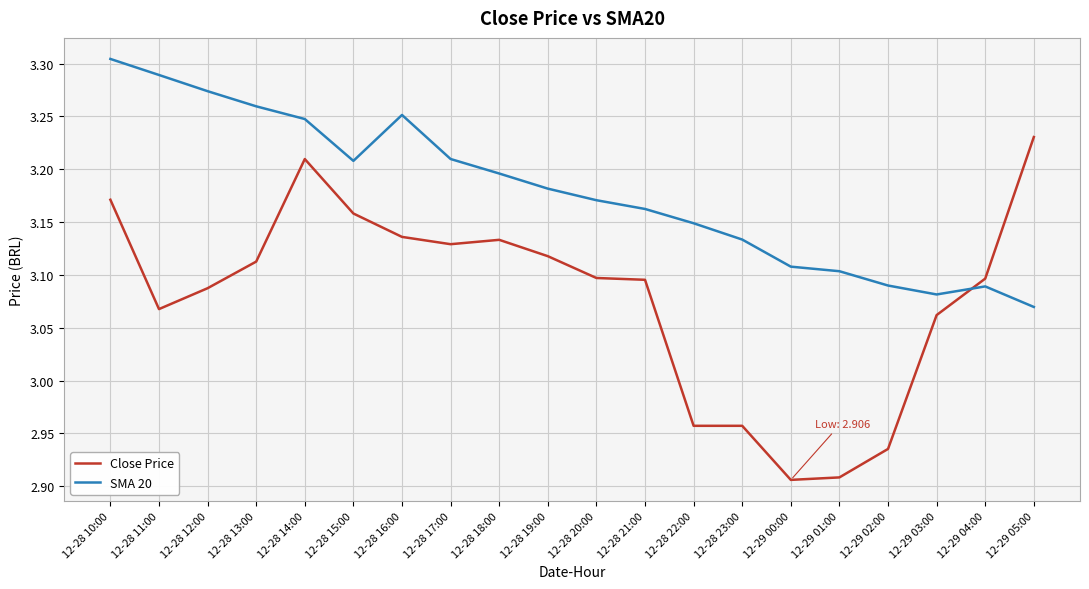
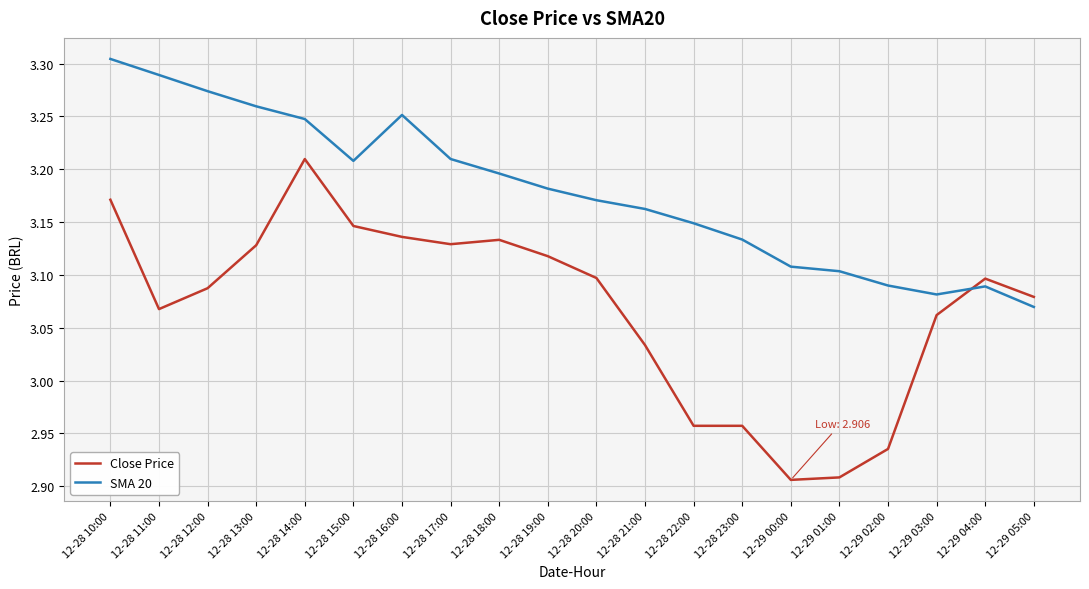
Close Price, 12-28 13:00: 3.113 -> 3.128
Close Price, 12-28 15:00: 3.158 -> 3.146
Close Price, 12-28 21:00: 3.095 -> 3.034
Close Price, 12-29 05:00: 3.231 -> 3.079
